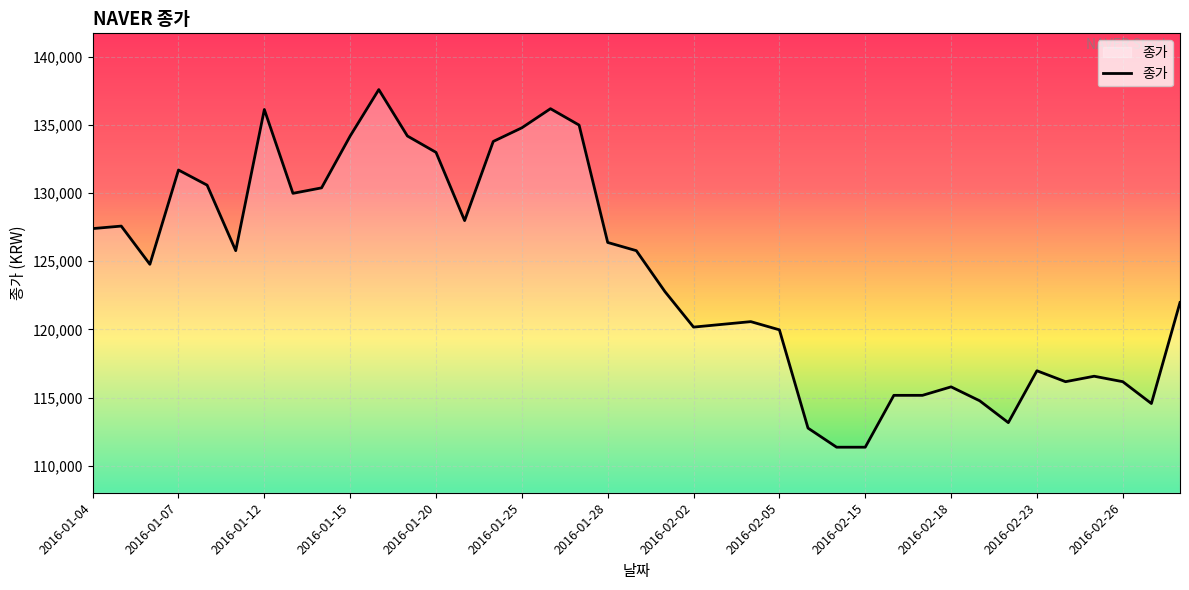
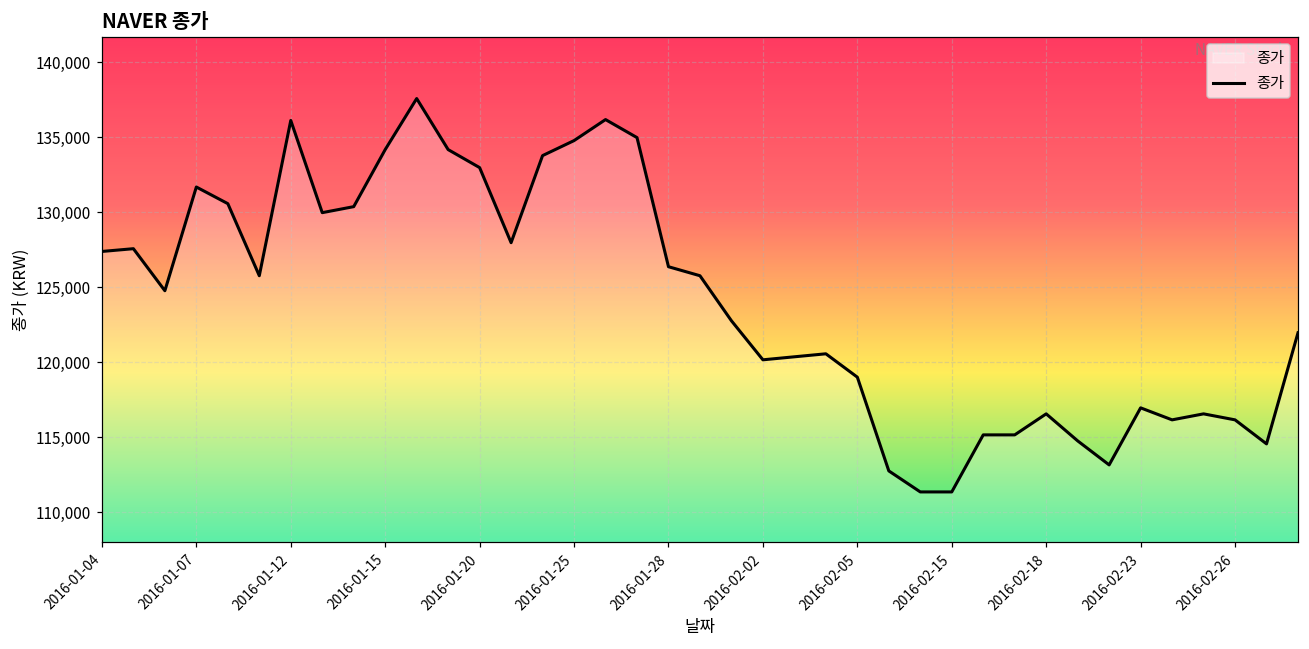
2016-02-05: 120,000 -> 119,000
2016-02-18: 115,800 -> 116,600
